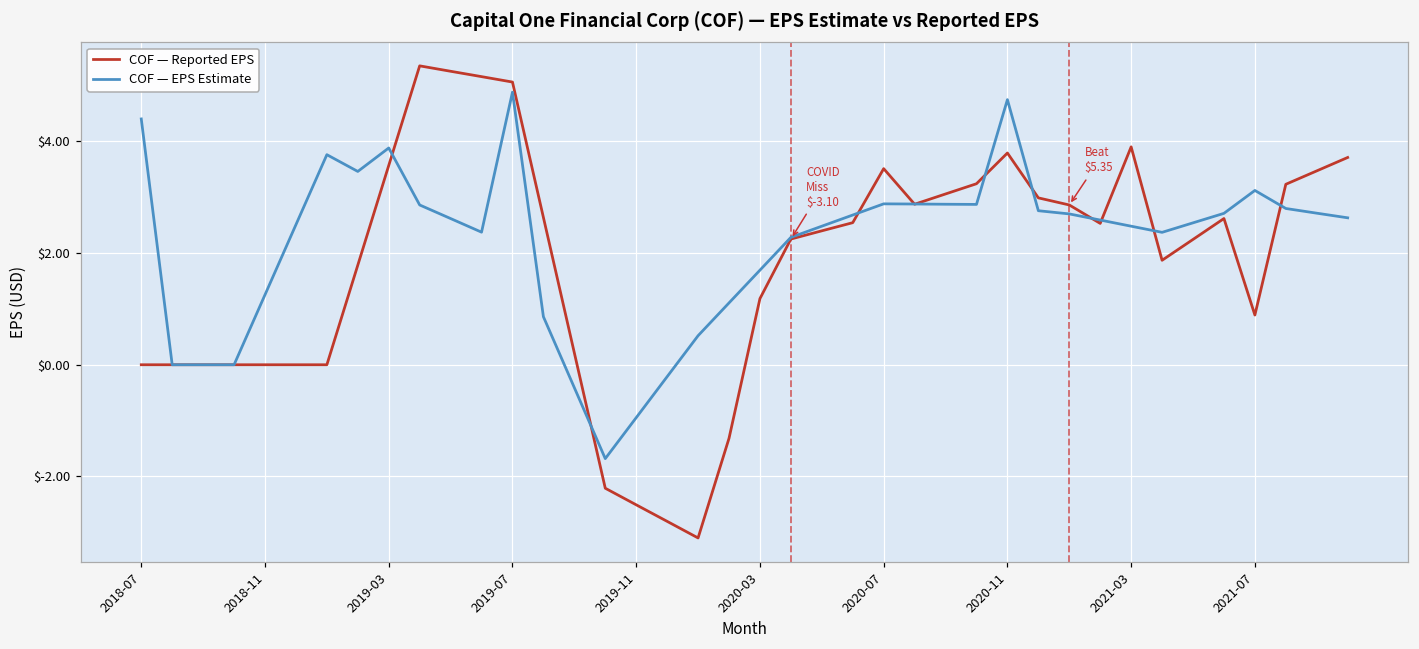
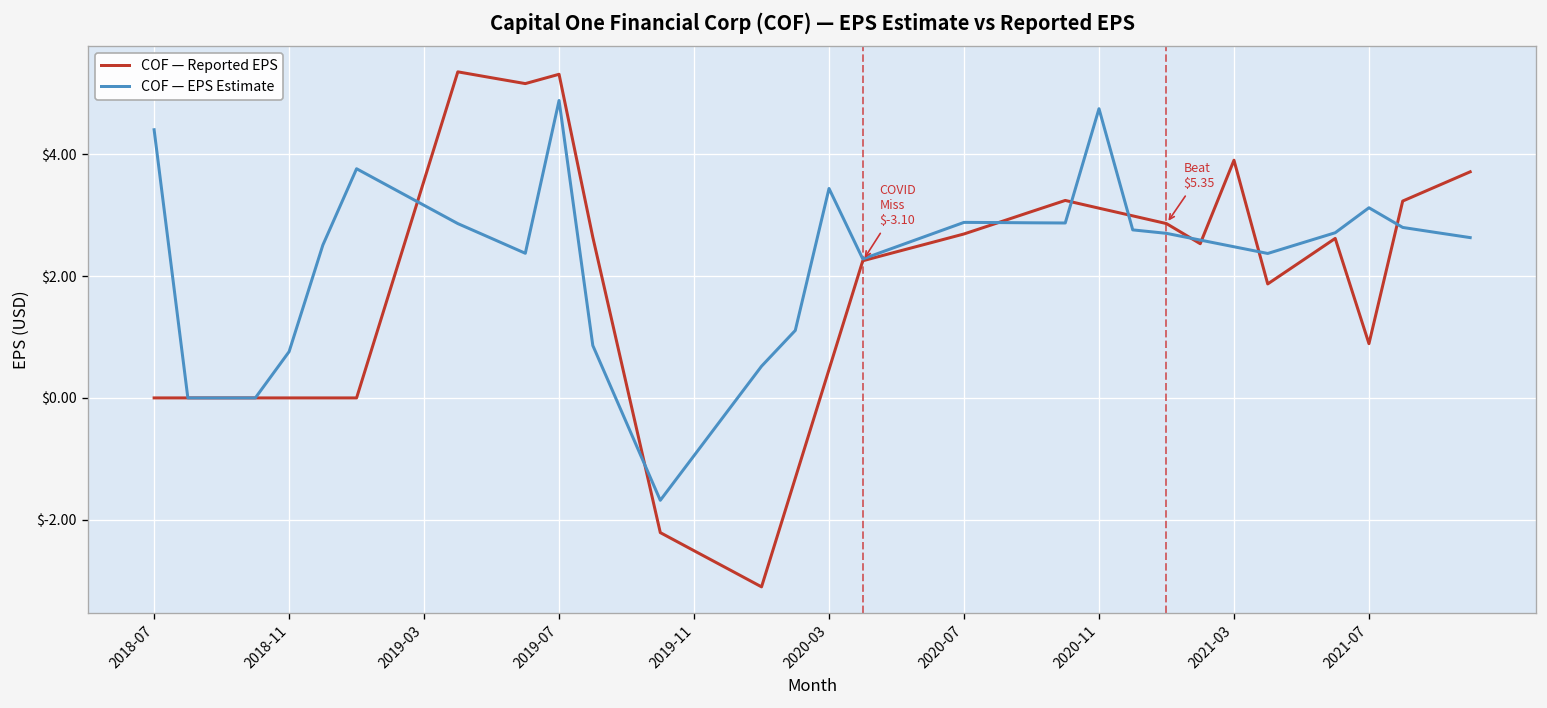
COF — EPS Estimate, 2018-11: $1.3 -> $0.8
COF — EPS Estimate, 2019-03: $3.9 -> $3.2
COF — Reported EPS, 2019-07: $5.1 -> $5.3
COF — Reported EPS, 2020-03: $1.2 -> $0.5
COF — EPS Estimate, 2020-03: $1.7 -> $3.4
COF — Reported EPS, 2020-07: $3.5 -> $2.7
COF — Reported EPS, 2020-11: $3.8 -> $3.1
